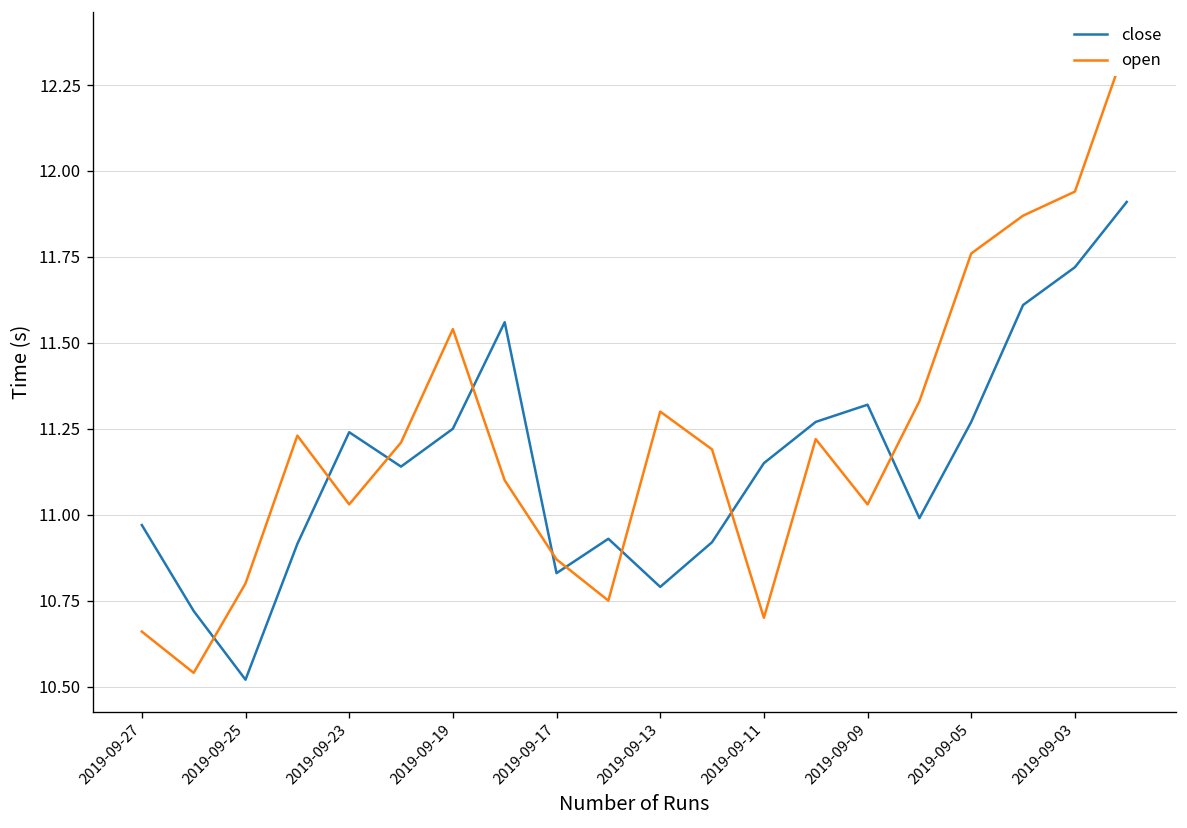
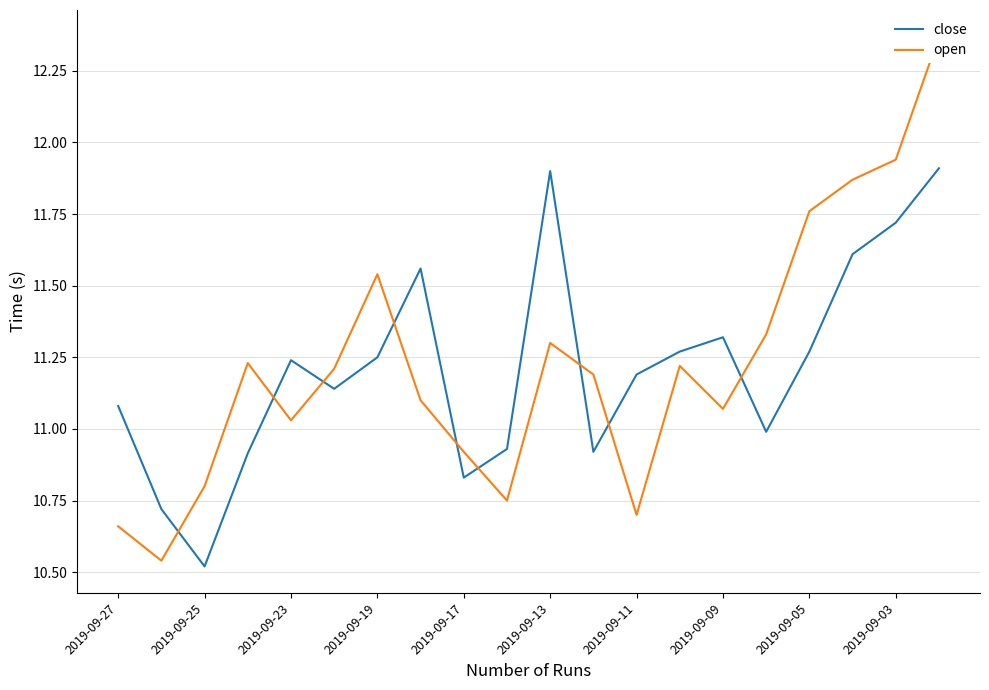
close, 2019-09-27: 10.97 -> 11.08
open, 2019-09-17: 10.87 -> 10.92
close, 2019-09-13: 10.79 -> 11.90
close, 2019-09-11: 11.15 -> 11.19
open, 2019-09-09: 11.03 -> 11.07
